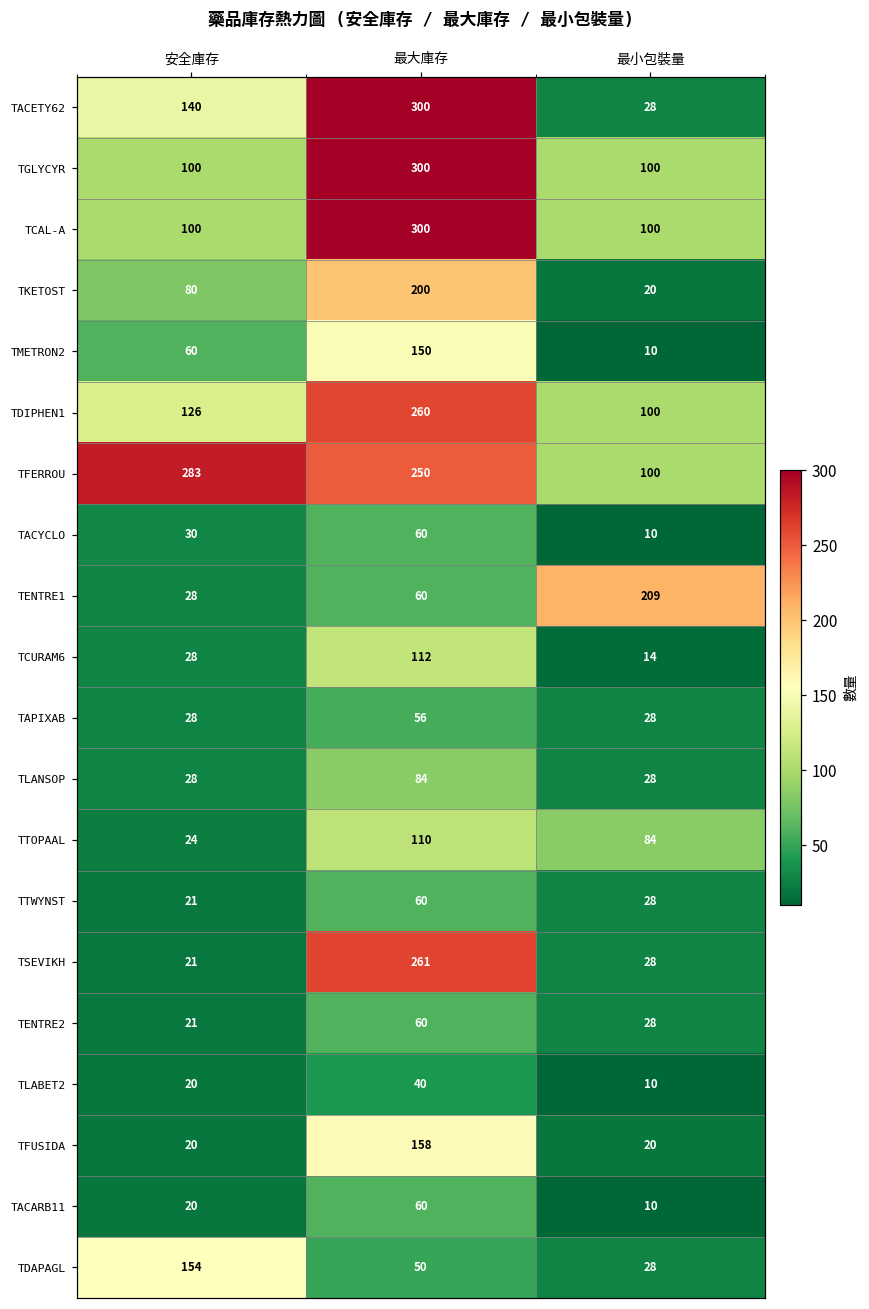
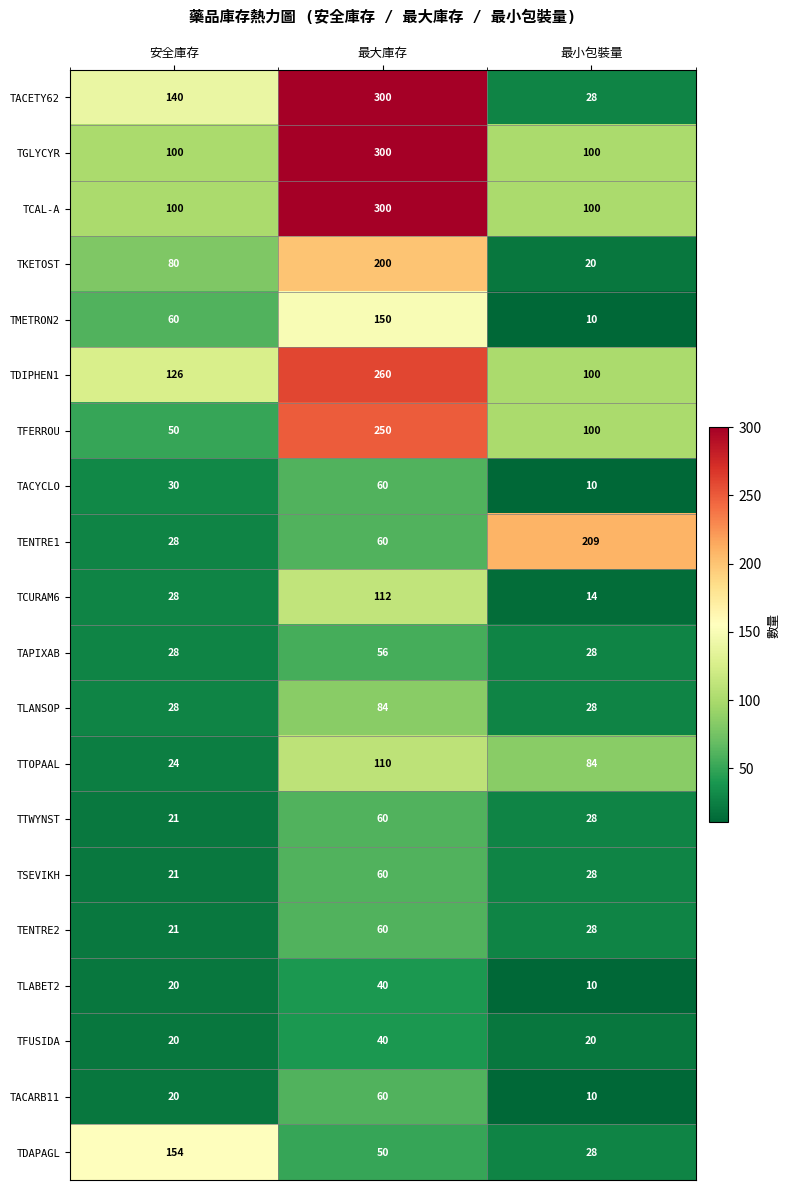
TFERROU, 安全庫存: 283 -> 50
TSEVIKH, 最大庫存: 261 -> 60
TFUSIDA, 最大庫存: 158 -> 40
